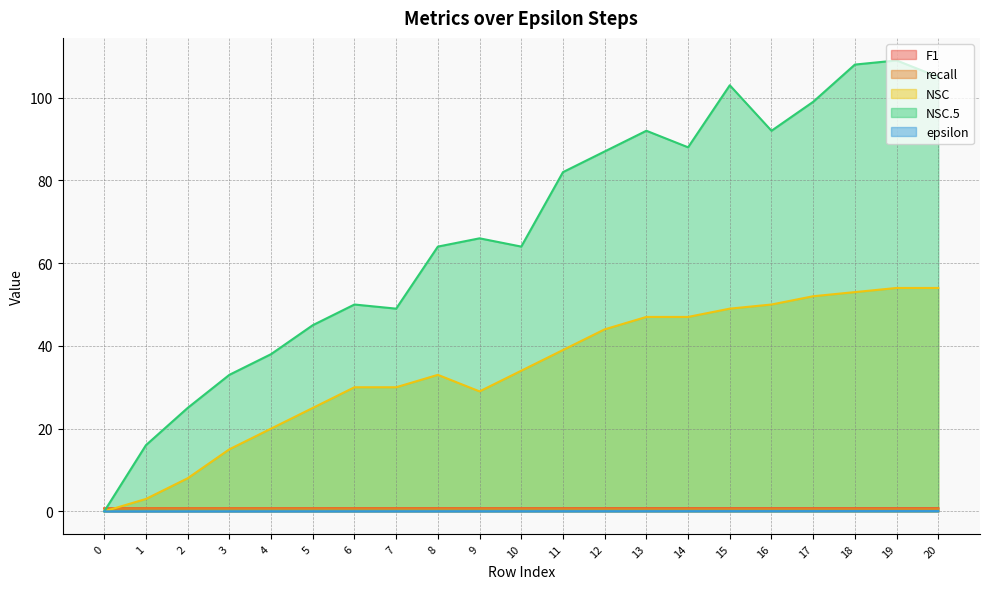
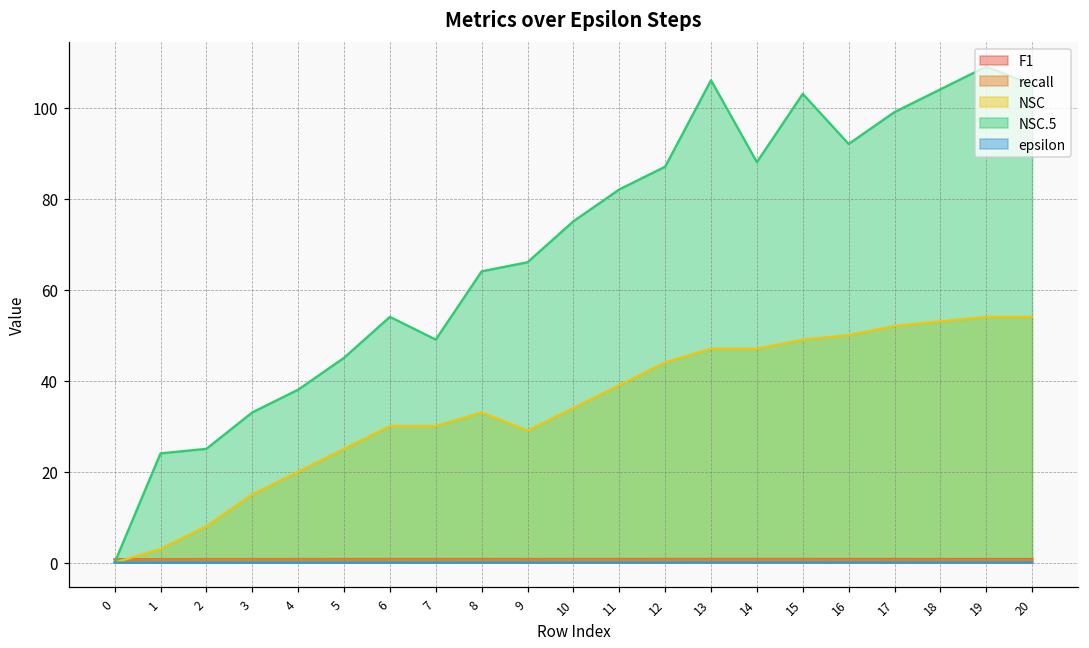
NSC.5, 1: 16 -> 24
NSC.5, 6: 50 -> 54
NSC.5, 10: 64 -> 75
NSC.5, 13: 92 -> 106
NSC.5, 18: 108 -> 104
